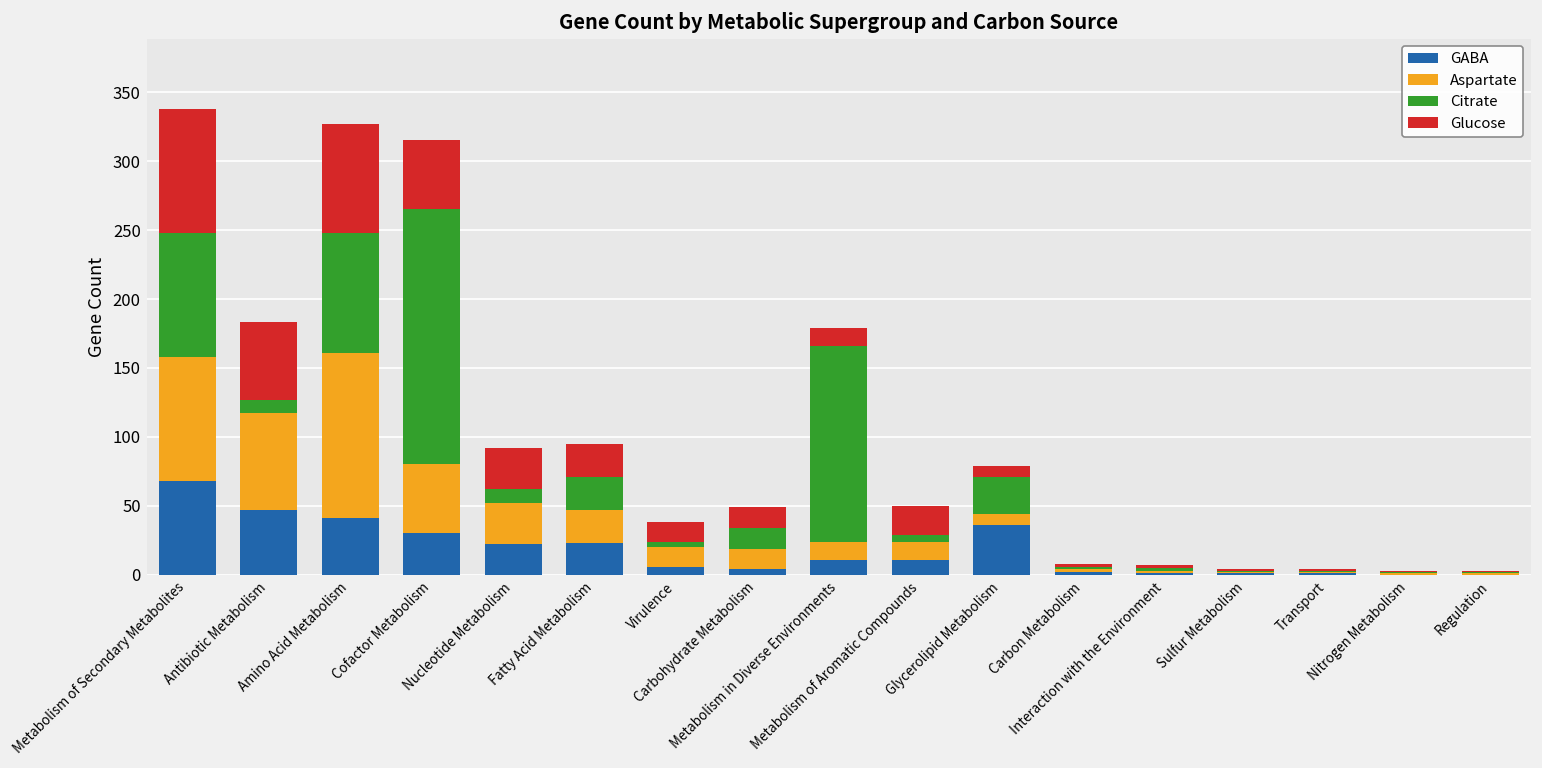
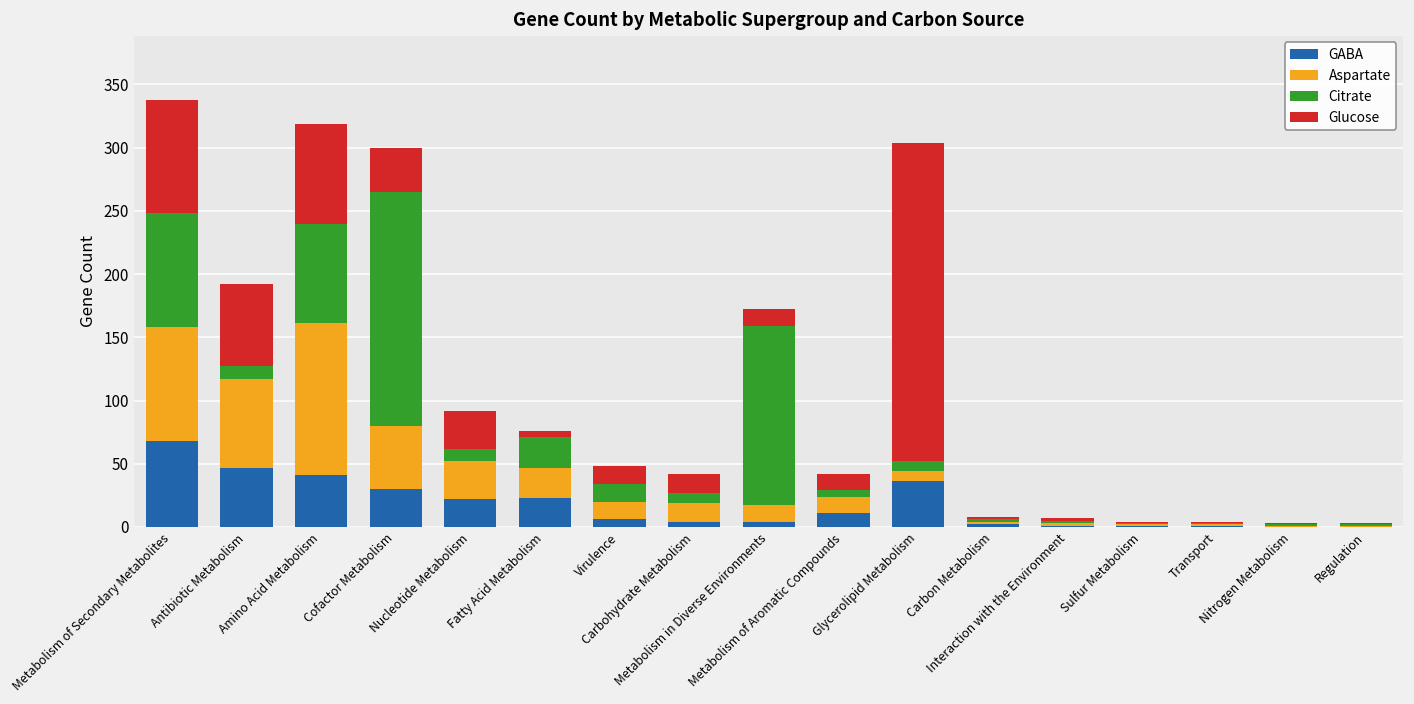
Glucose, Antibiotic Metabolism: 56 -> 65
Citrate, Amino Acid Metabolism: 87 -> 79
Glucose, Cofactor Metabolism: 50 -> 35
Glucose, Fatty Acid Metabolism: 24 -> 5
Citrate, Virulence: 4 -> 14
Citrate, Carbohydrate Metabolism: 15 -> 8
GABA, Metabolism in Diverse Environments: 11 -> 4
Glucose, Metabolism of Aromatic Compounds: 21 -> 13
Citrate, Glycerolipid Metabolism: 27 -> 8
Glucose, Glycerolipid Metabolism: 8 -> 252
